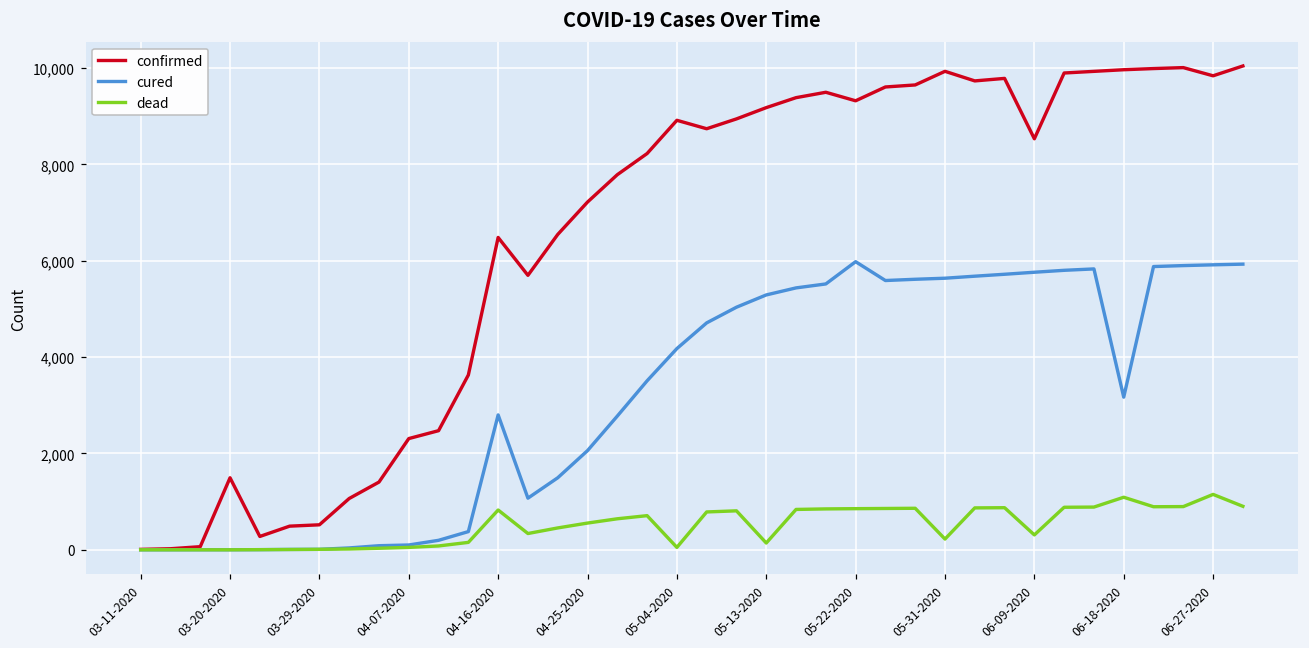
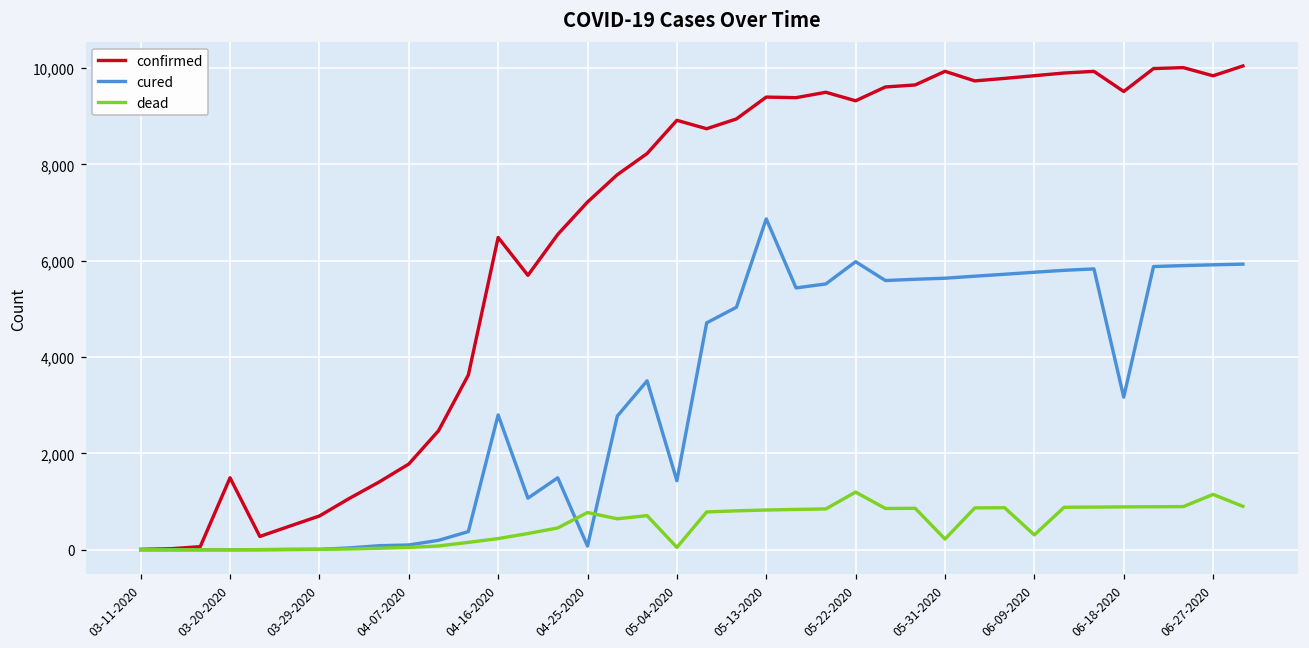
confirmed, 03-29-2020: 500 -> 700
confirmed, 04-07-2020: 2,300 -> 1,800
dead, 04-16-2020: 800 -> 200
cured, 04-25-2020: 2,100 -> 100
dead, 04-25-2020: 600 -> 800
cured, 05-04-2020: 4,200 -> 1,400
confirmed, 05-13-2020: 9,200 -> 9,400
cured, 05-13-2020: 5,300 -> 6,900
dead, 05-13-2020: 100 -> 800
dead, 05-22-2020: 900 -> 1,200
confirmed, 06-09-2020: 8,500 -> 9,800
confirmed, 06-18-2020: 10,000 -> 9,500
dead, 06-18-2020: 1,100 -> 900
